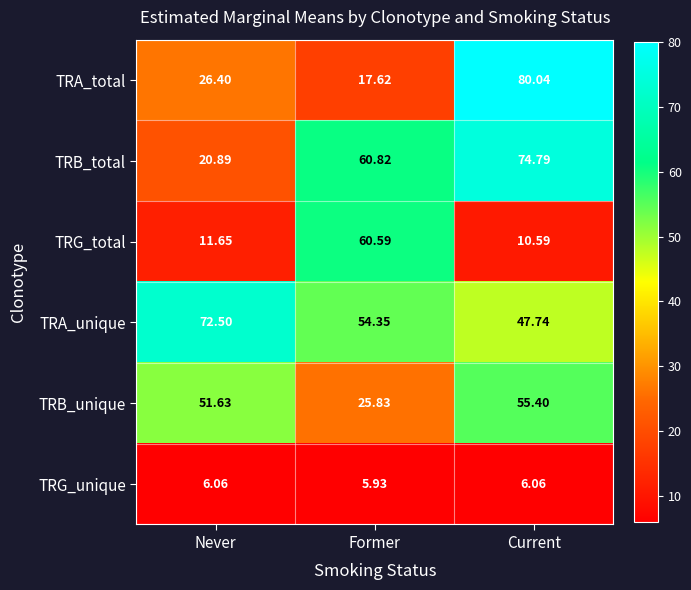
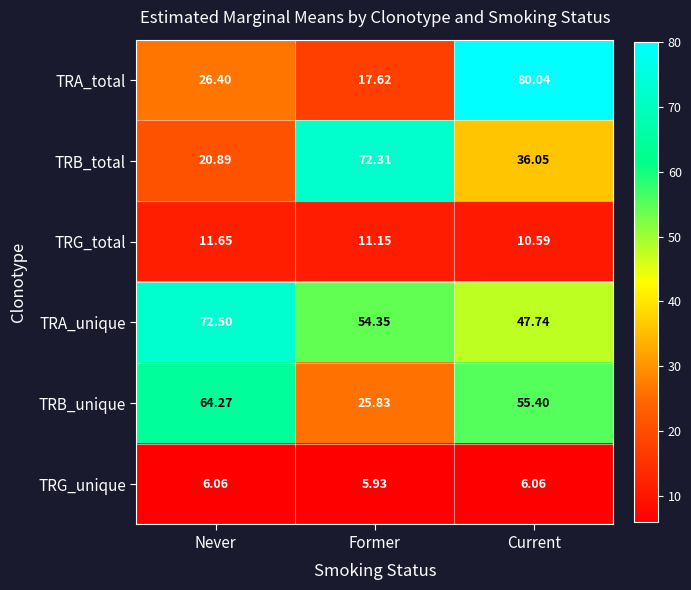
TRB_total, Former: 60.82 -> 72.31
TRB_total, Current: 74.79 -> 36.05
TRG_total, Former: 60.59 -> 11.15
TRB_unique, Never: 51.63 -> 64.27
